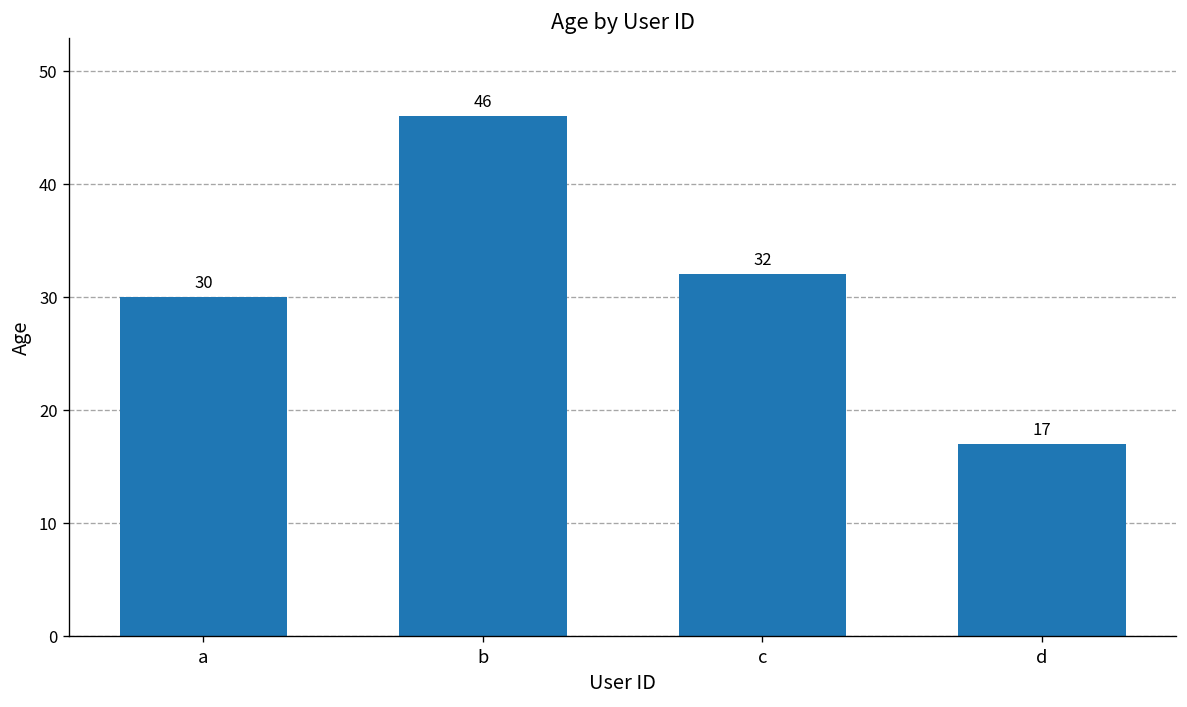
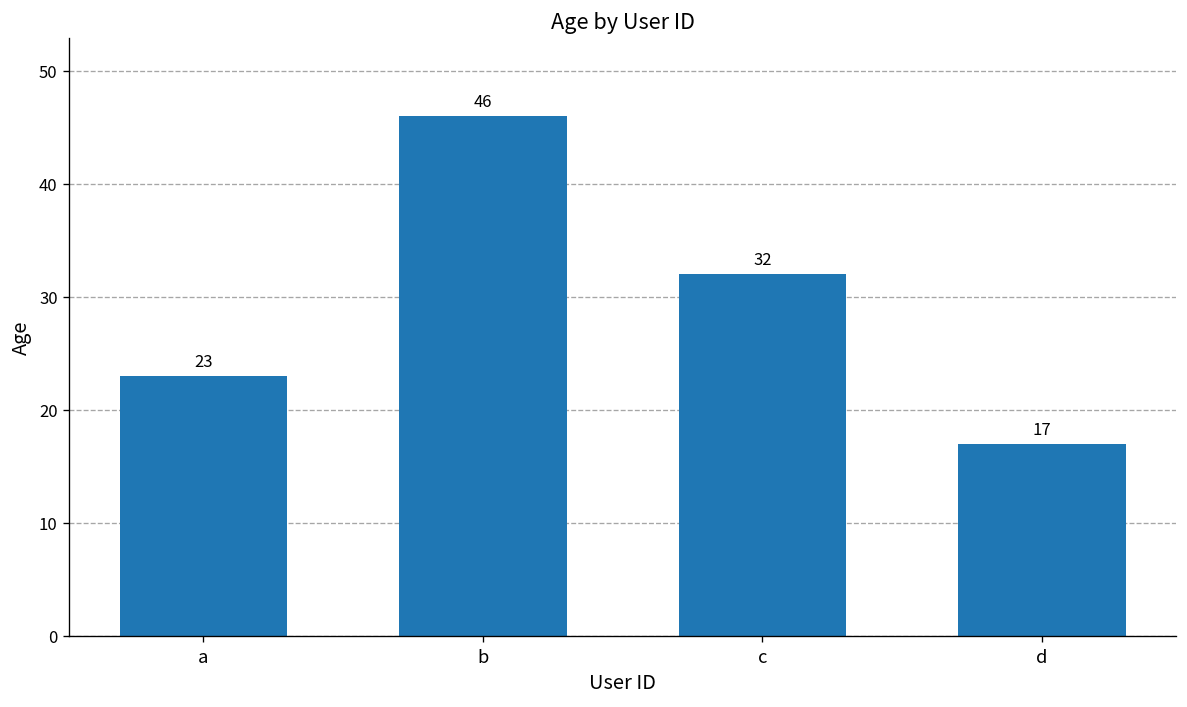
a: 30 -> 23
